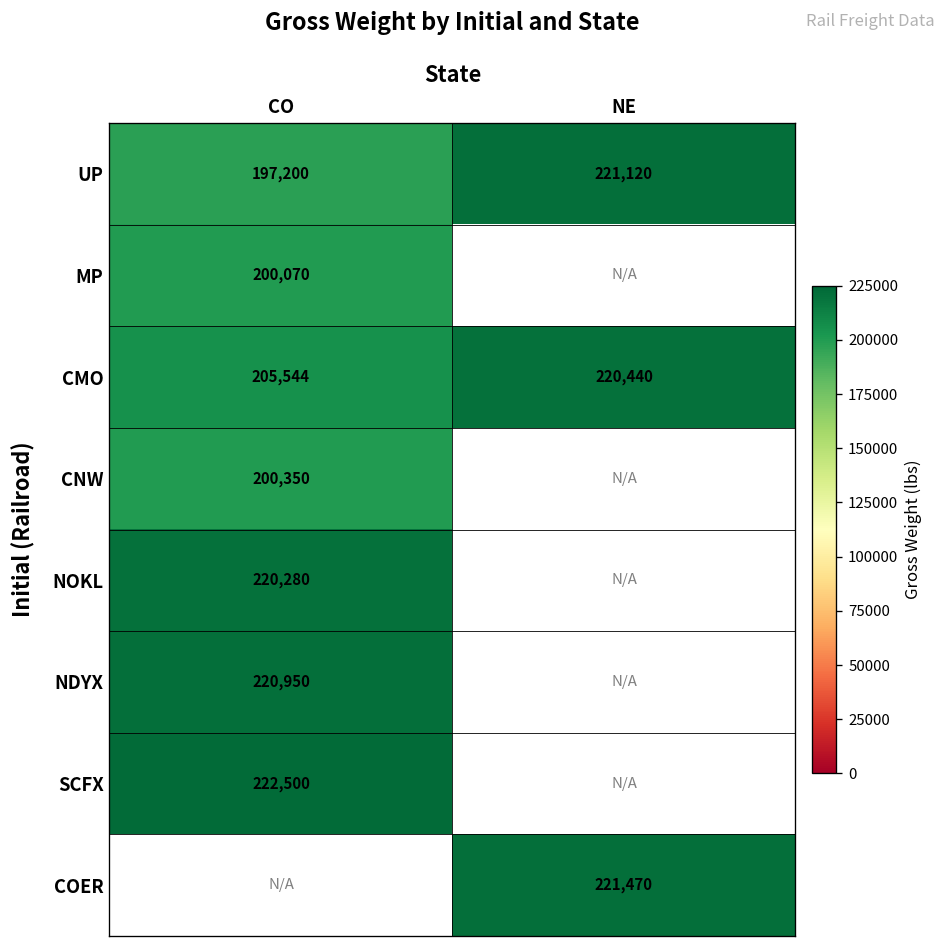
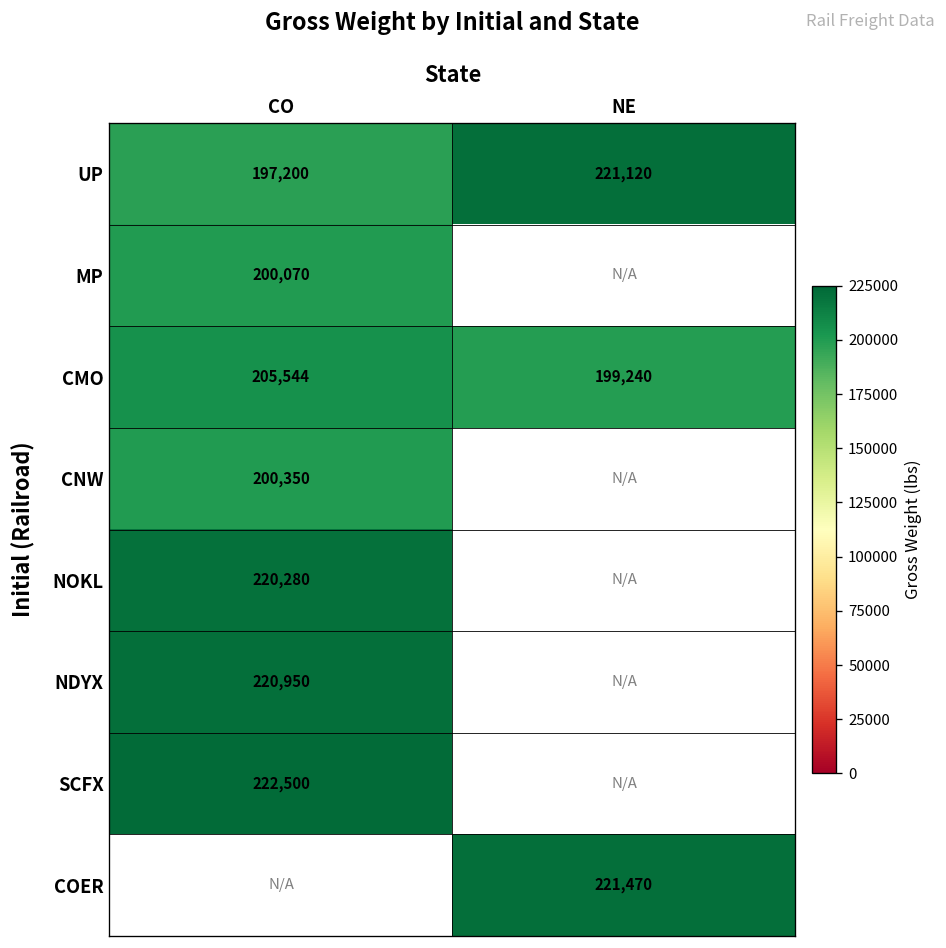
CMO, NE: 220,440 -> 199,240
